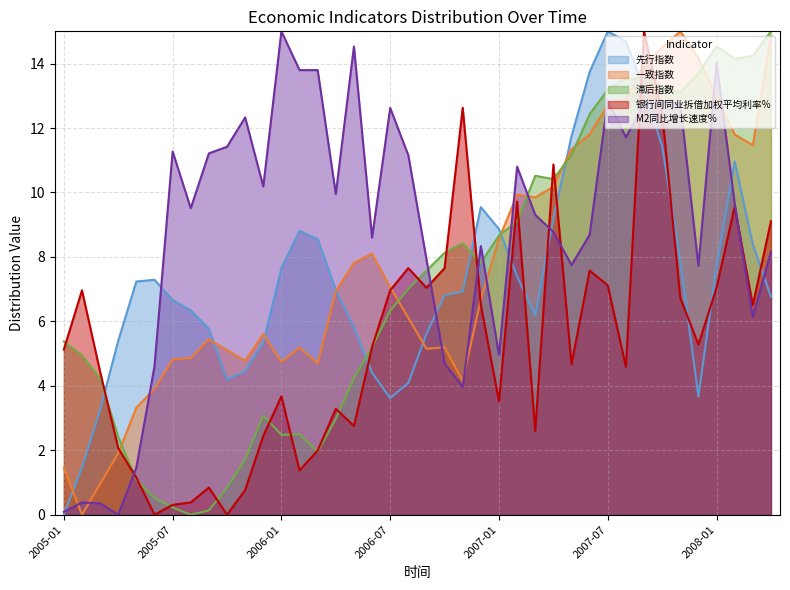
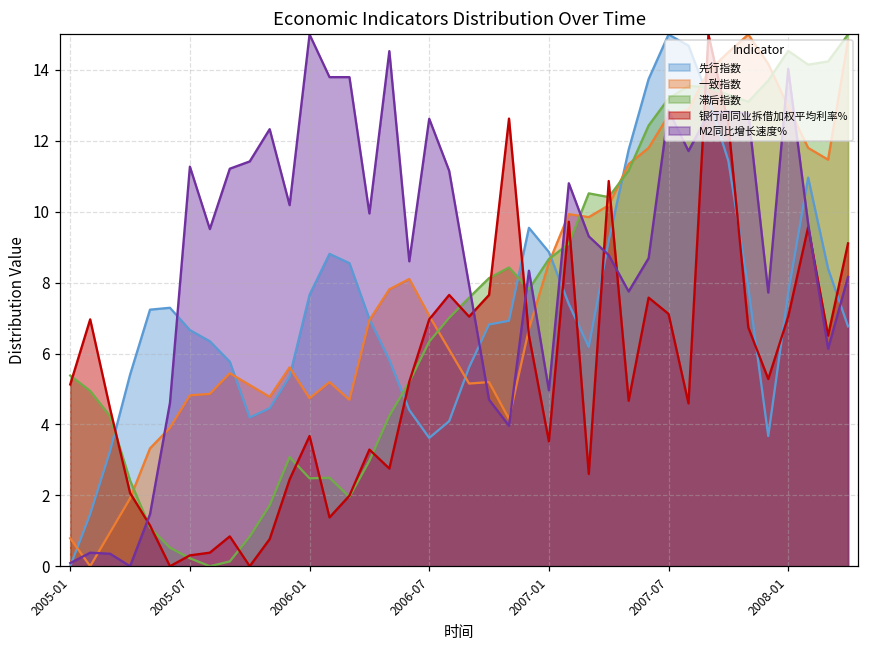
一致指数, 2005-01: 1.5 -> 0.8
